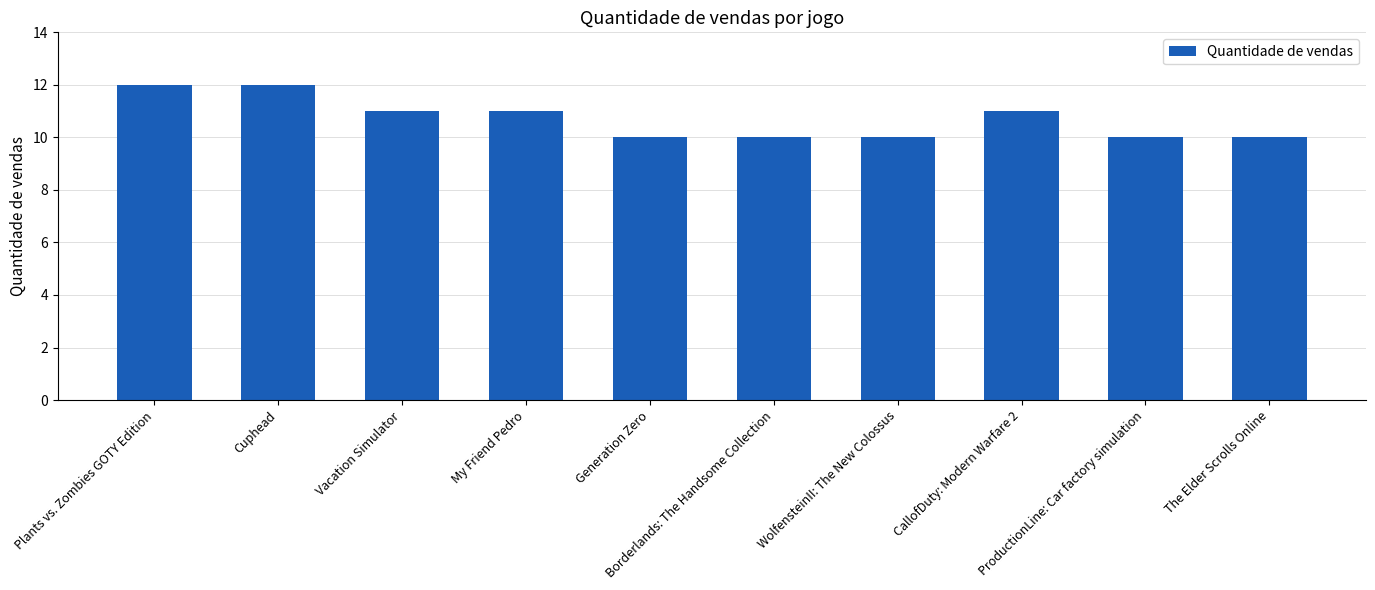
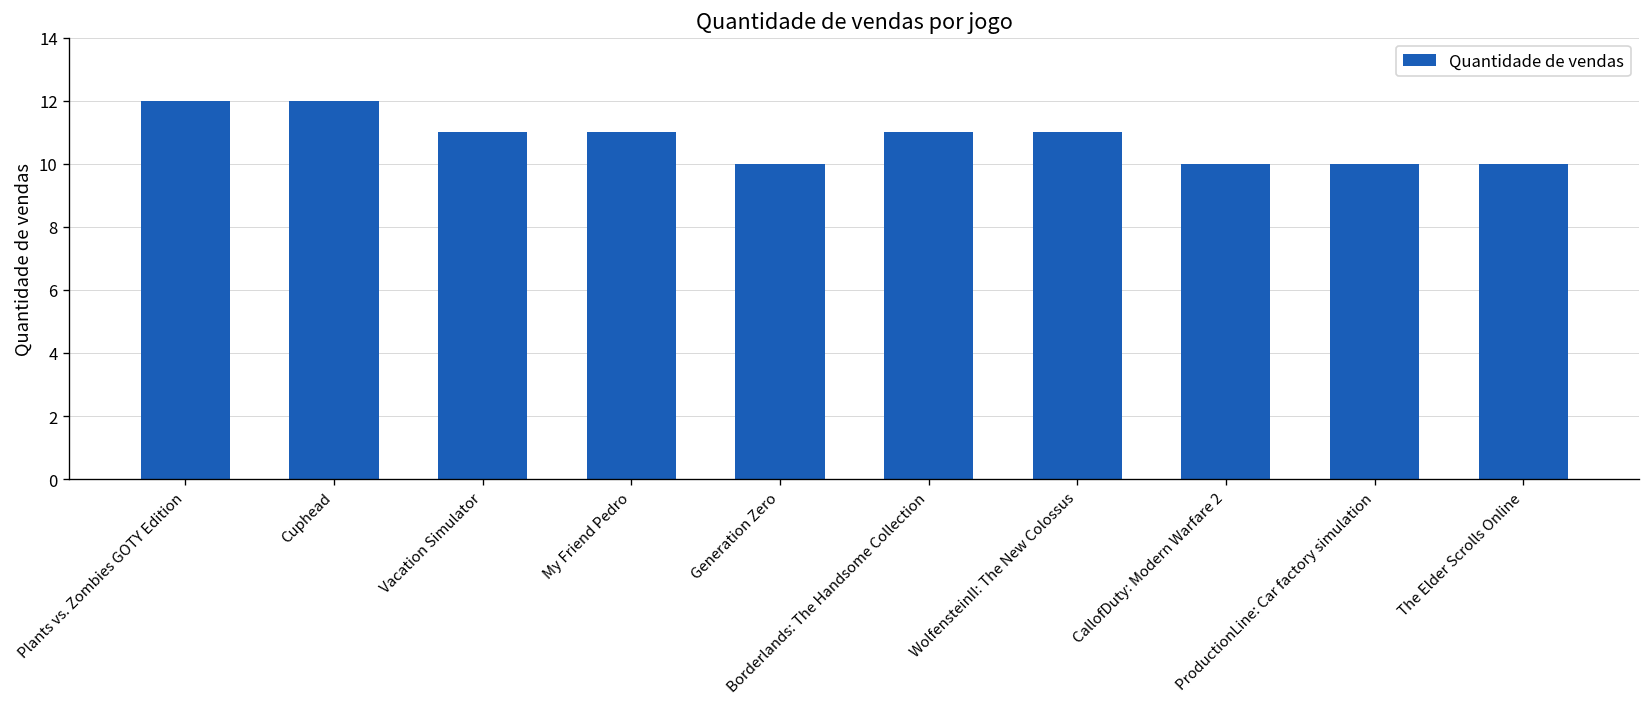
Borderlands: The Handsome Collection: 10 -> 11
WolfensteinII: The New Colossus: 10 -> 11
CallofDuty: Modern Warfare 2: 11 -> 10
